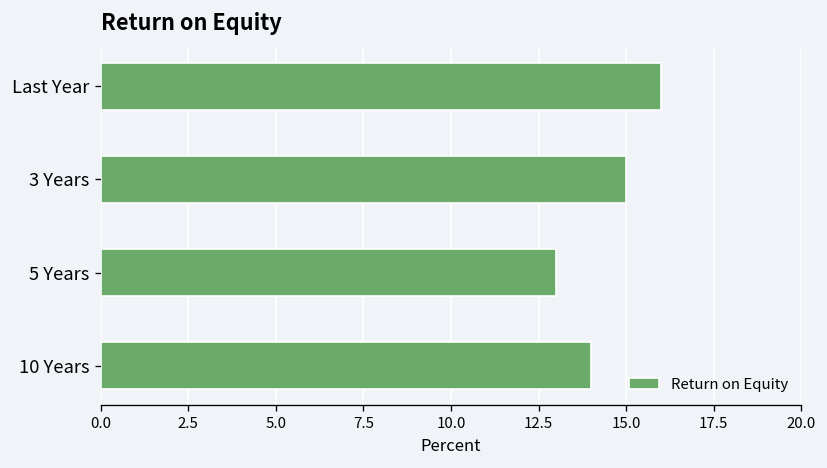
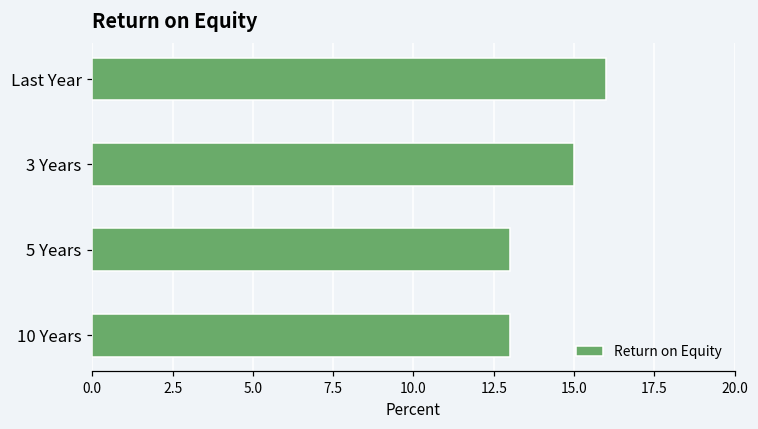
10 Years: 14 -> 13
